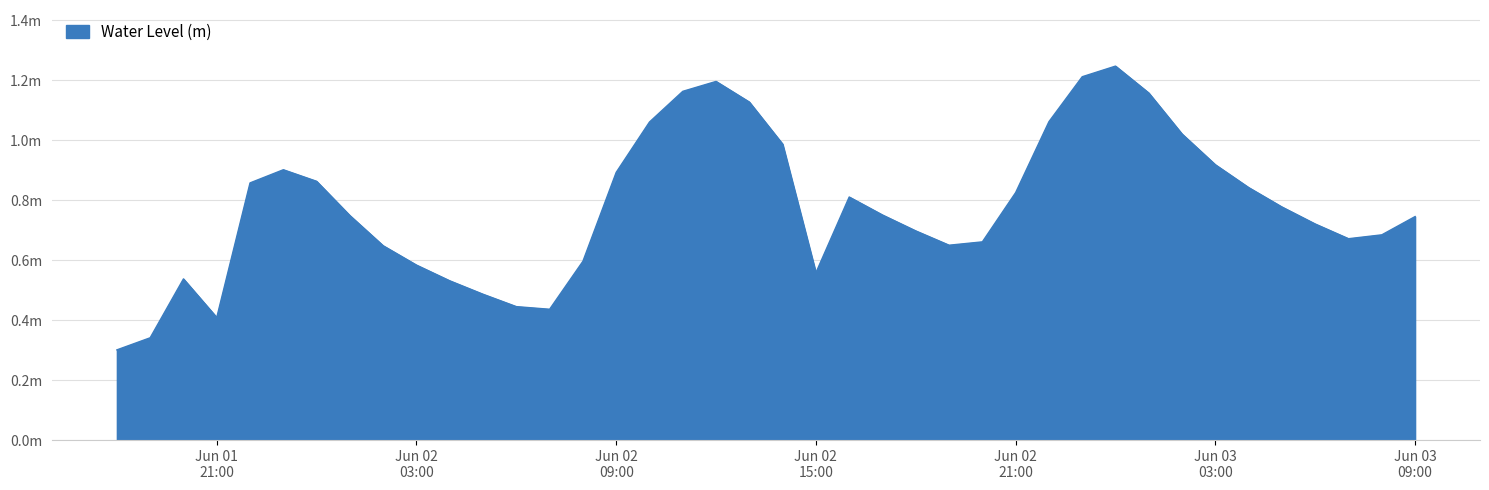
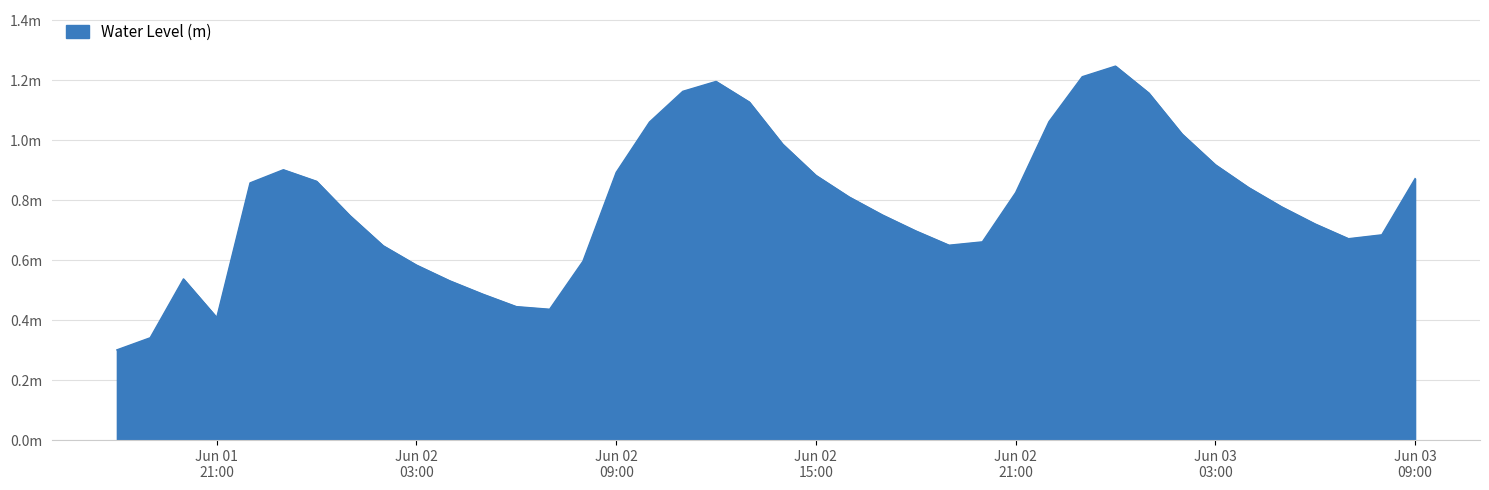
Jun 02 15:00: 0.56m -> 0.88m
Jun 03 09:00: 0.75m -> 0.87m
